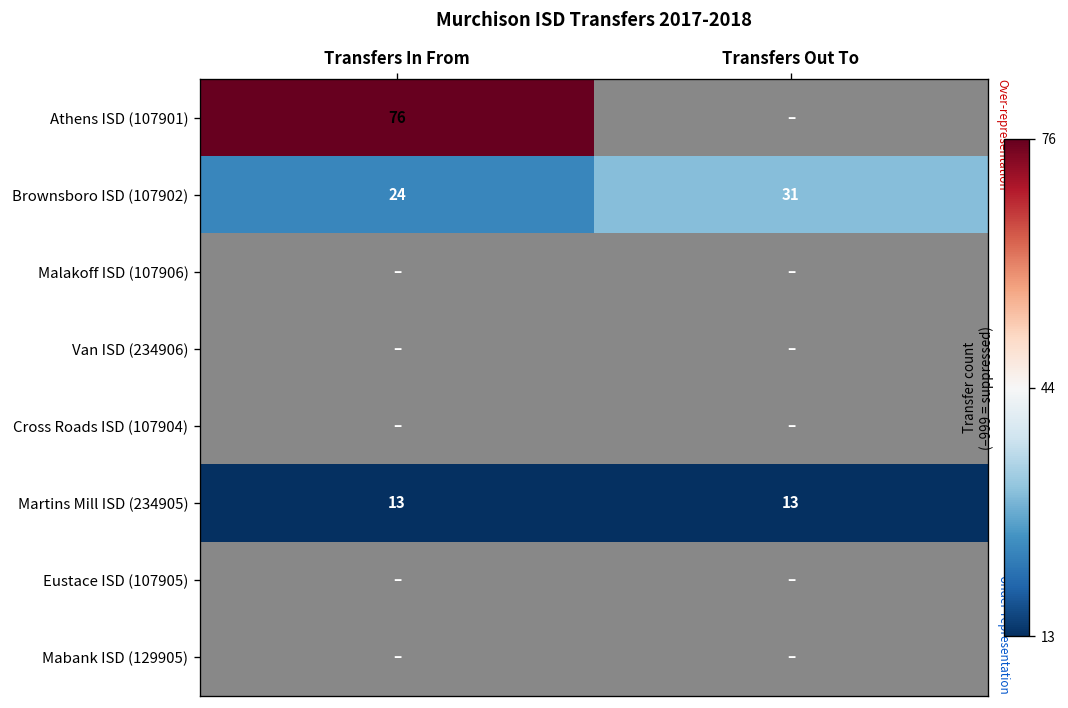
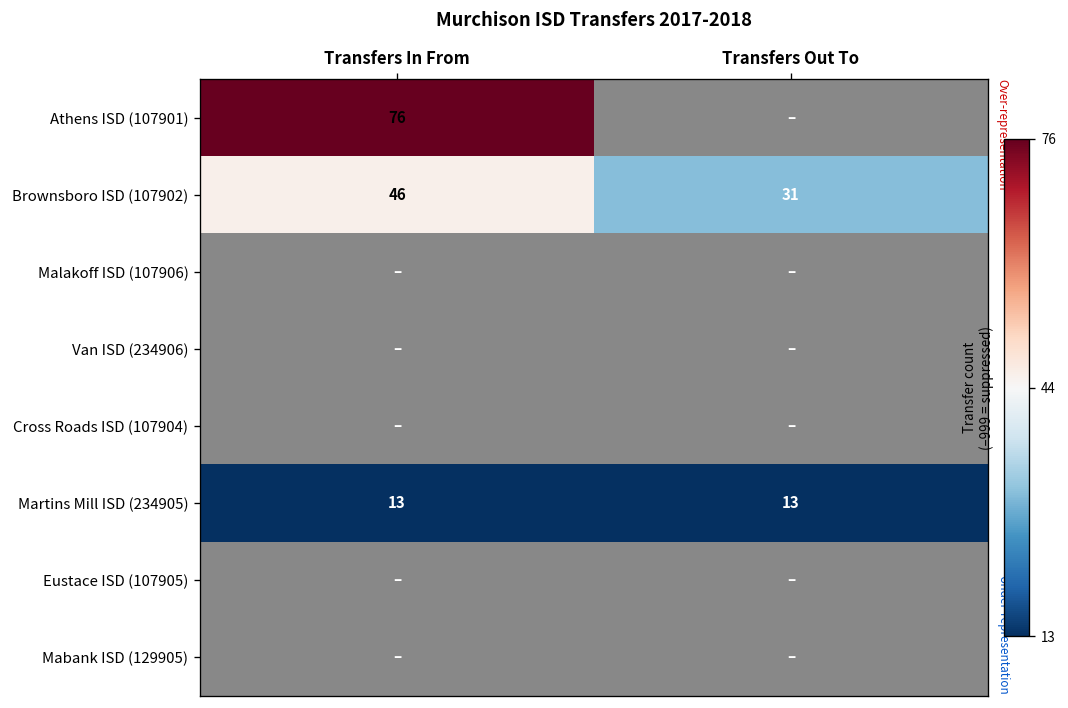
Brownsboro ISD (107902), Transfers In From: 24 -> 46
